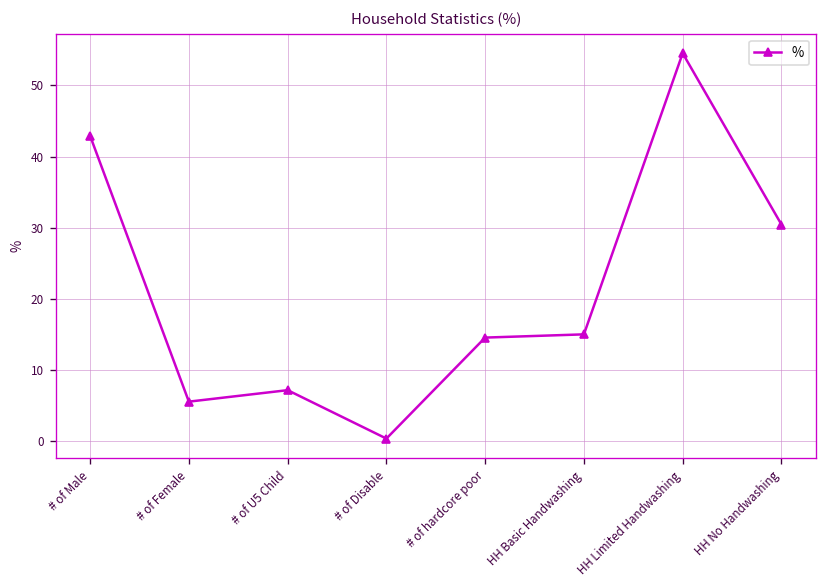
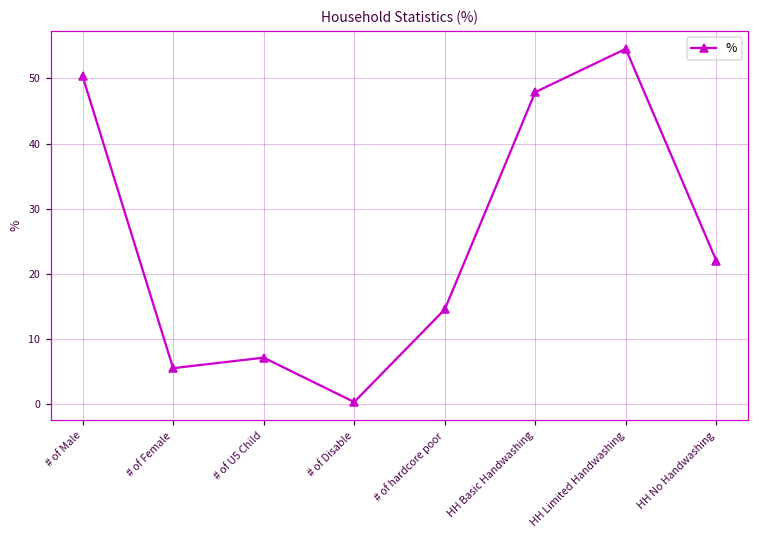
# of Male: 43 -> 50
HH Basic Handwashing: 15 -> 48
HH No Handwashing: 30 -> 22
